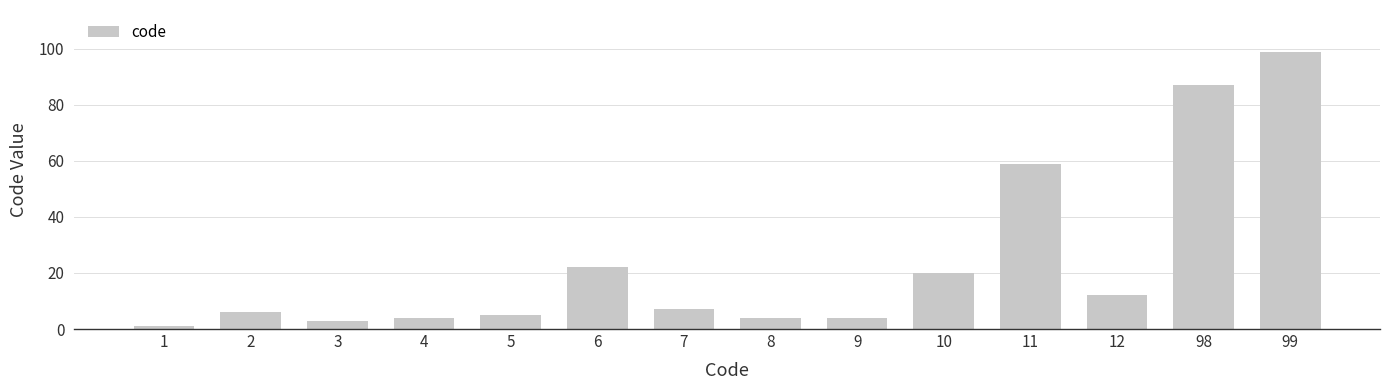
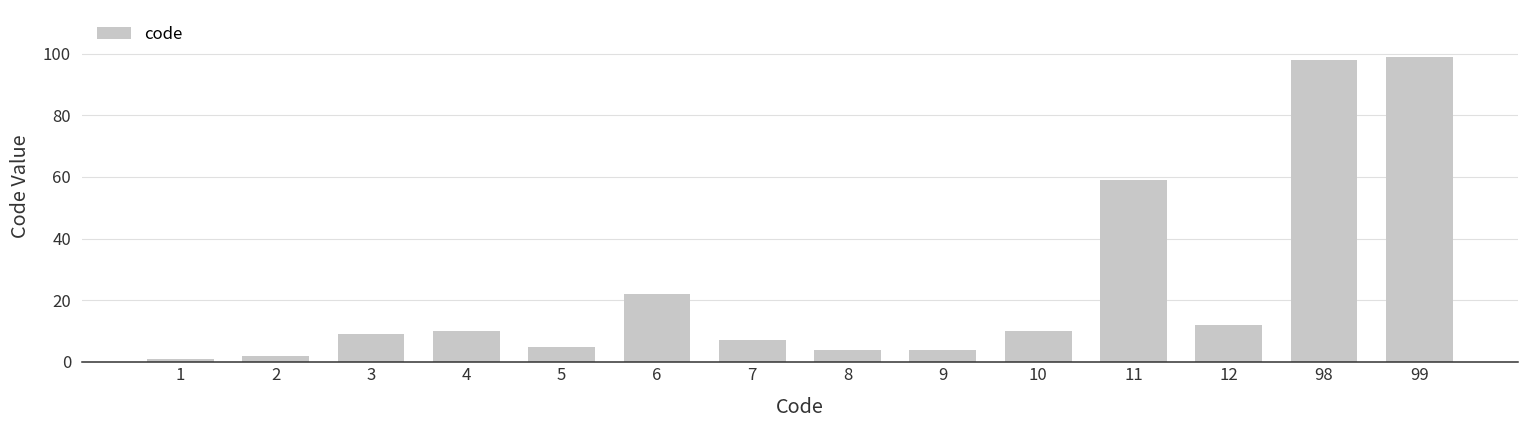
2: 6 -> 2
3: 3 -> 9
4: 4 -> 10
10: 20 -> 10
98: 87 -> 98
